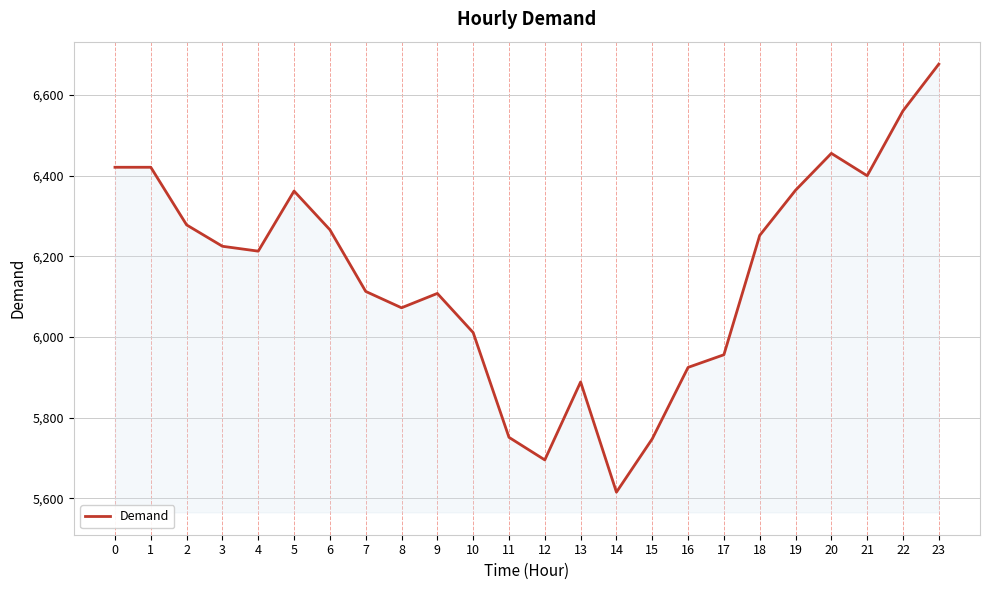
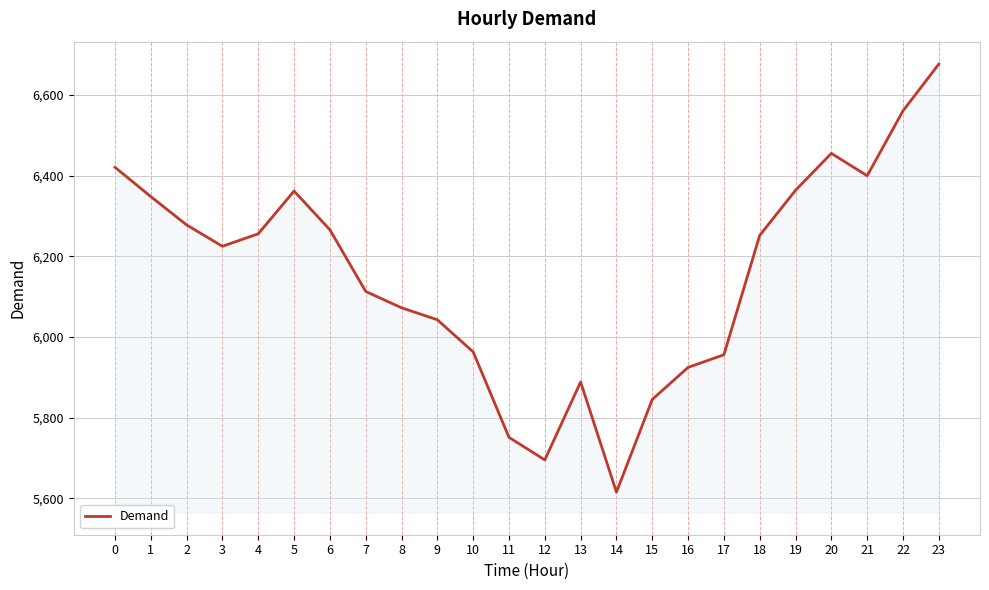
1: 6,420 -> 6,350
4: 6,210 -> 6,260
9: 6,110 -> 6,040
10: 6,010 -> 5,960
15: 5,750 -> 5,850
